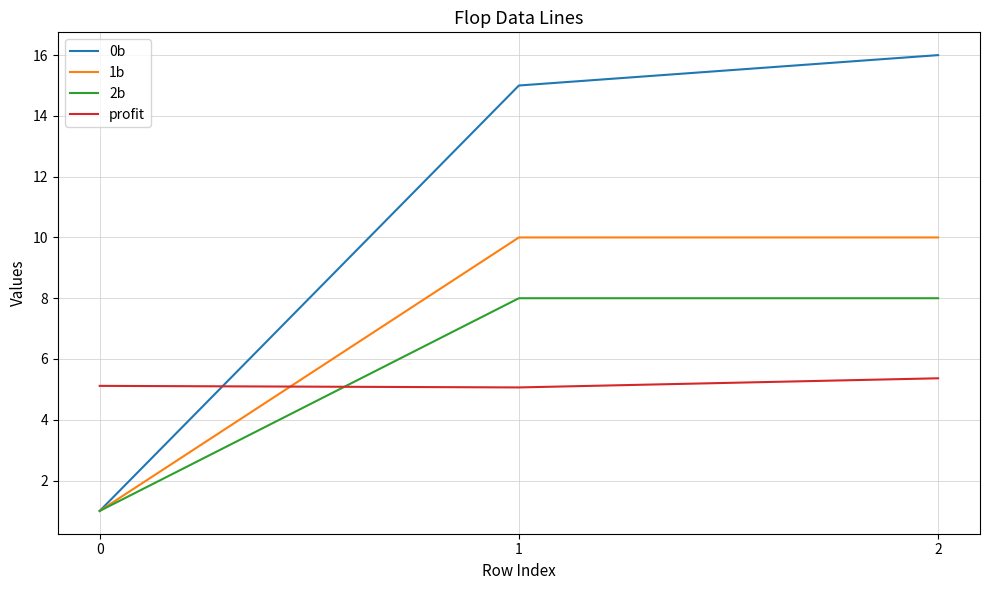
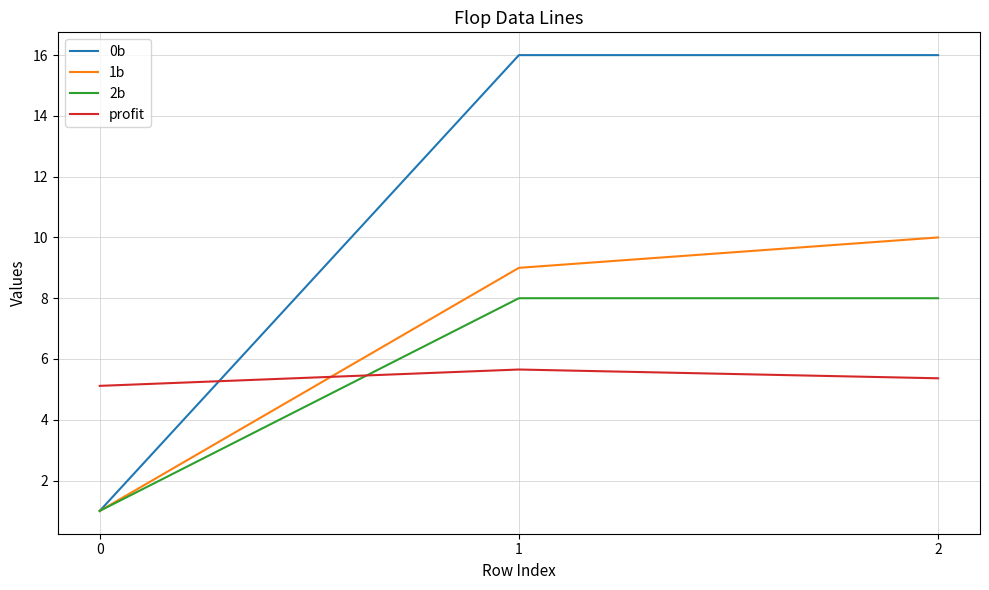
0b, 1: 15 -> 16
1b, 1: 10 -> 9
profit, 1: 5.1 -> 5.7
